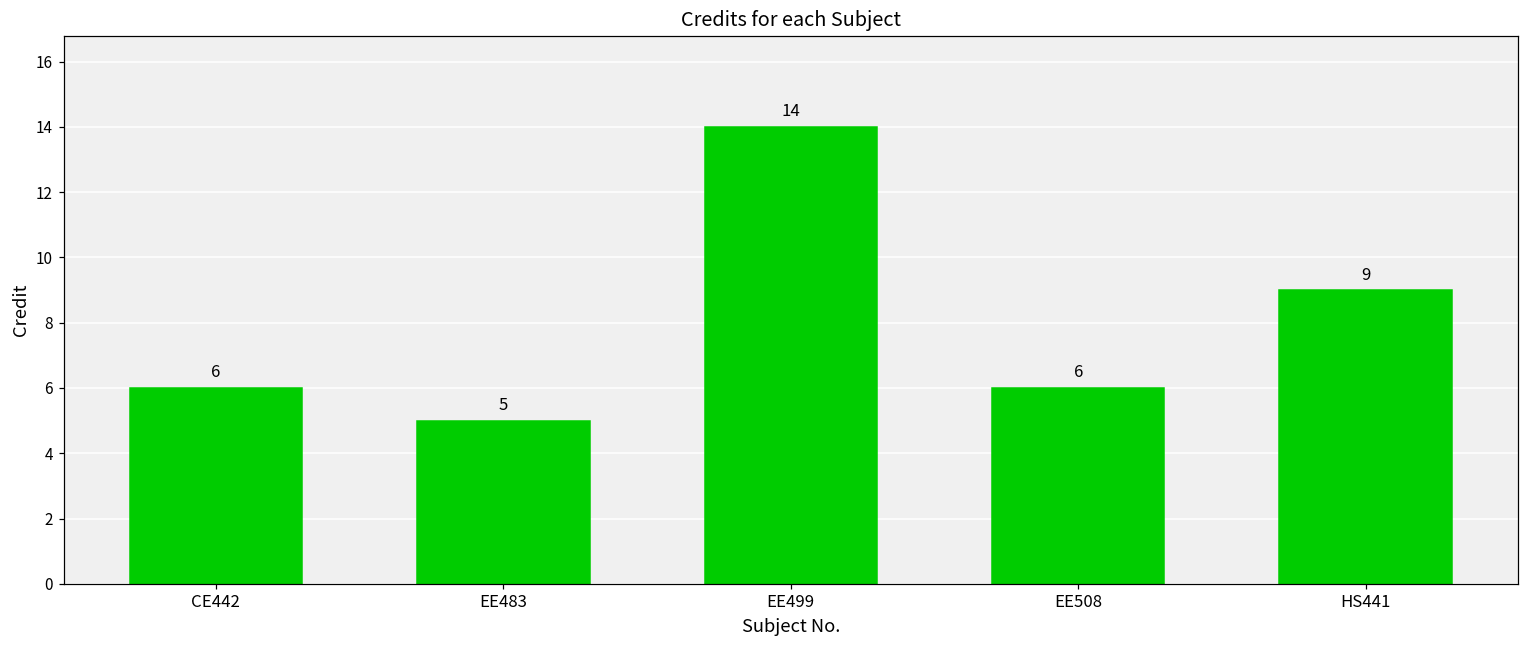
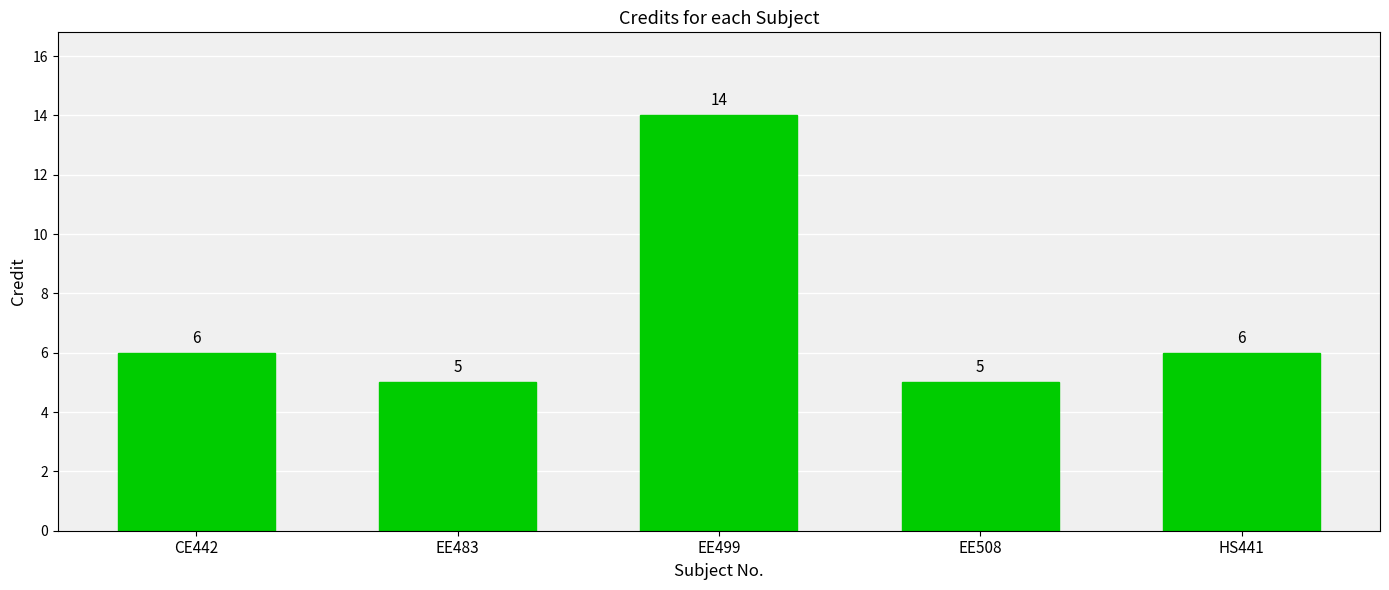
EE508: 6 -> 5
HS441: 9 -> 6
